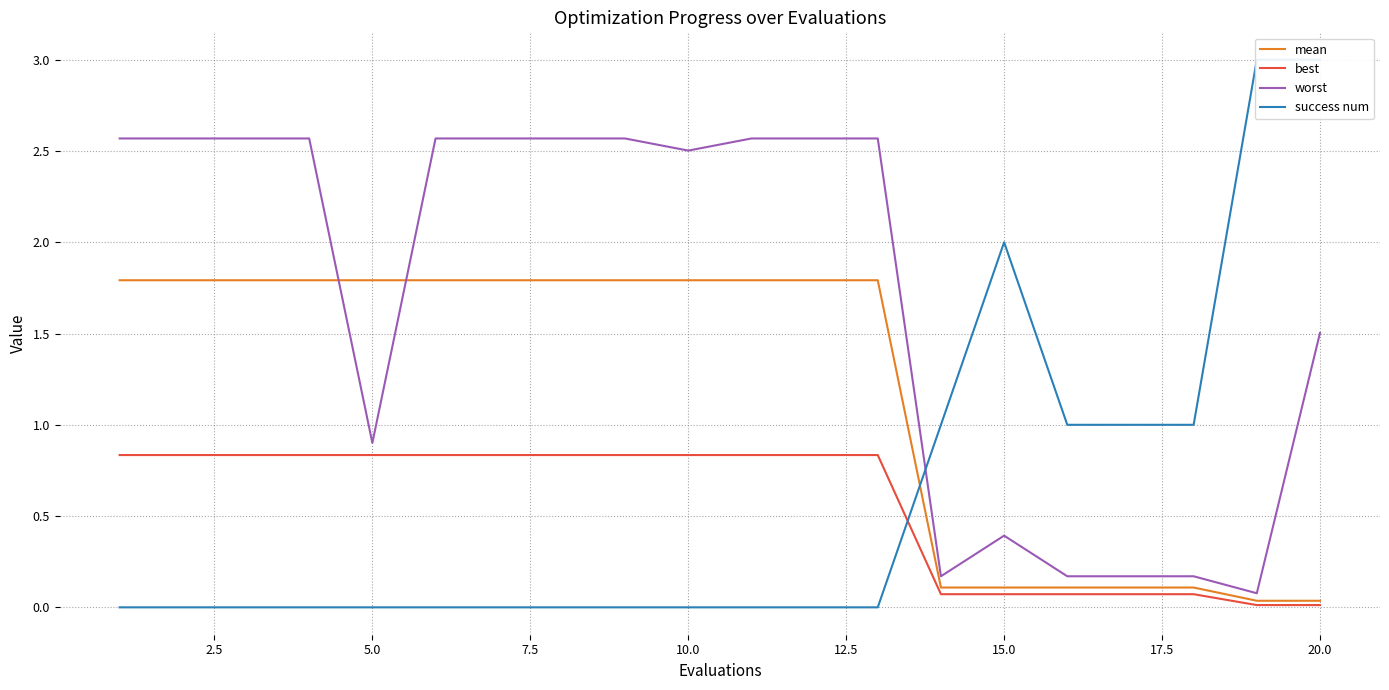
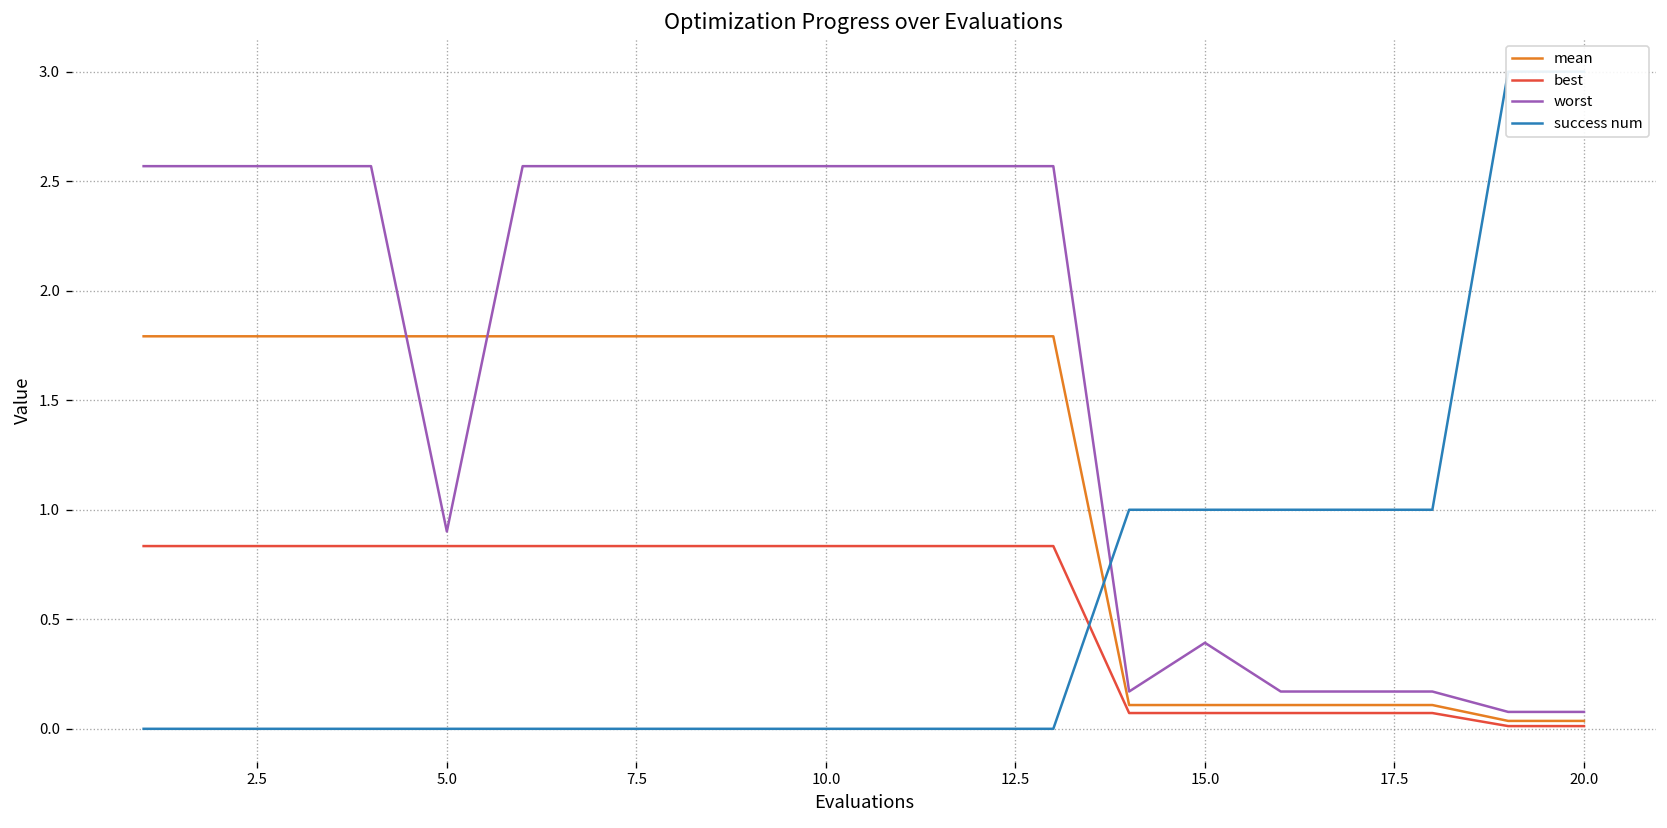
worst, 10.0: 2.50 -> 2.57
success num, 15.0: 2 -> 1
worst, 20.0: 1.50 -> 0.08
